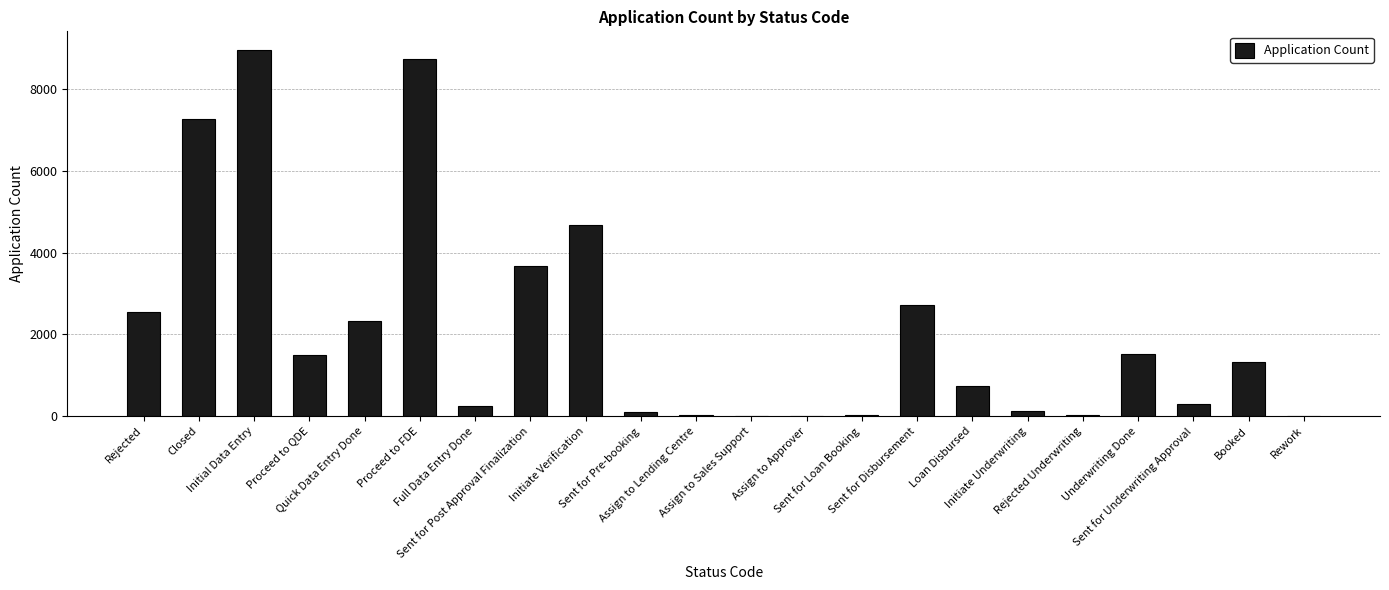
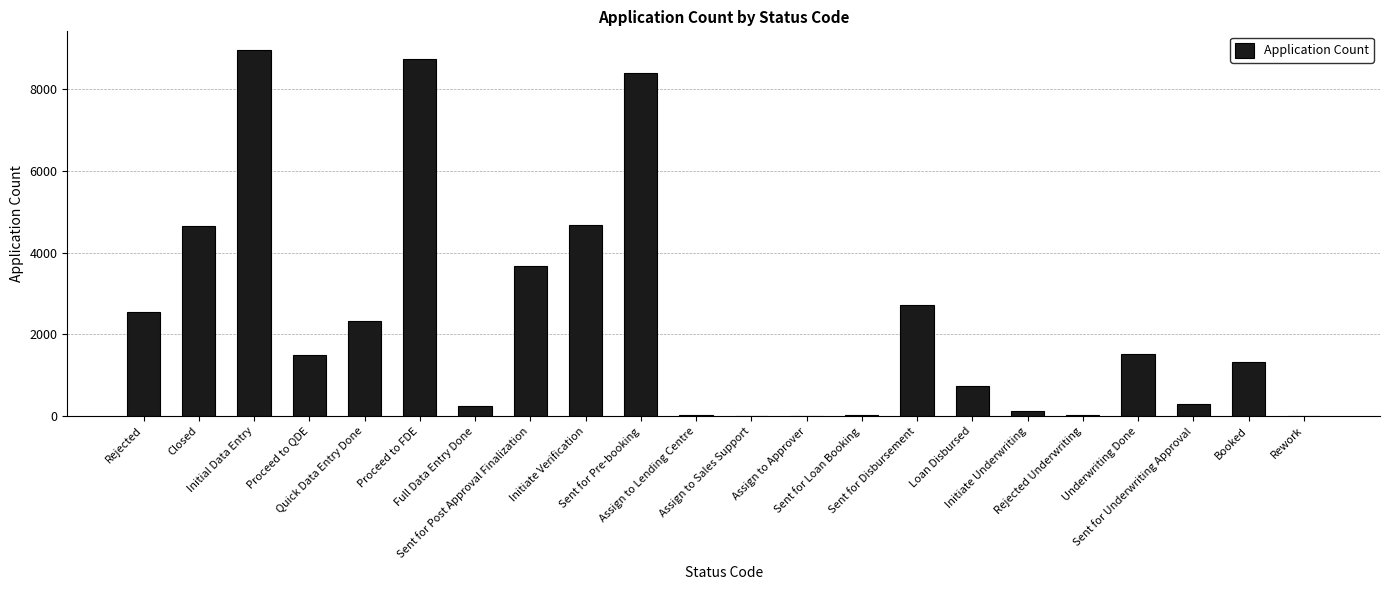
Closed: 7300 -> 4700
Sent for Pre-booking: 100 -> 8400
